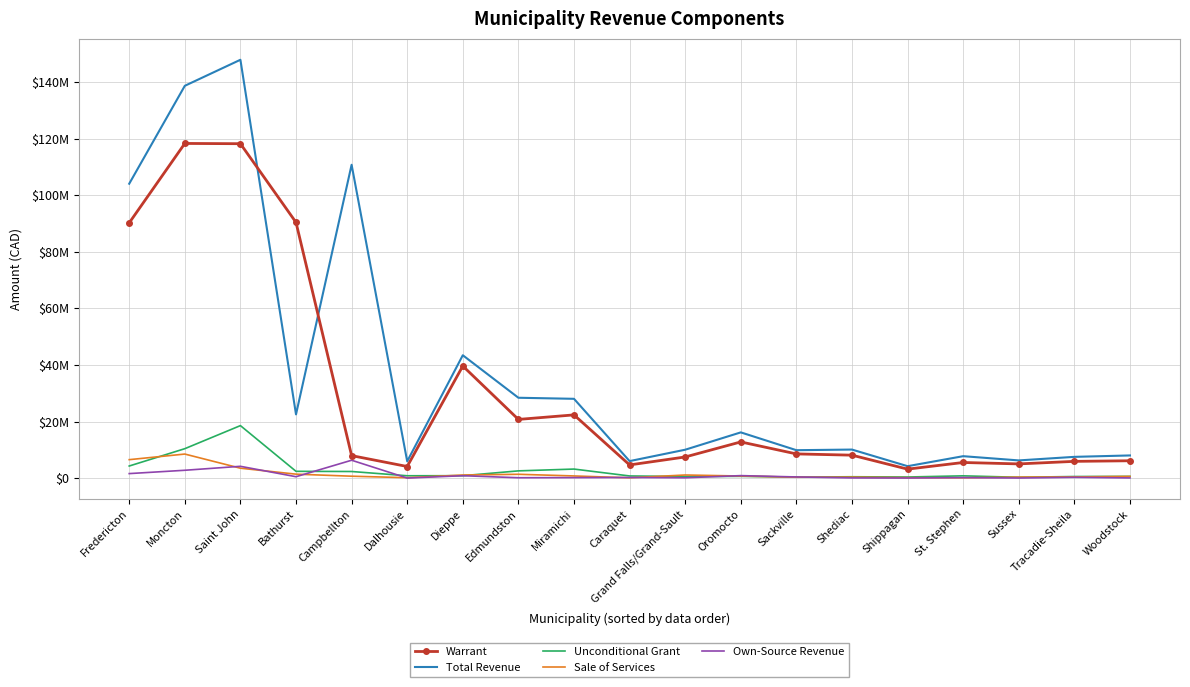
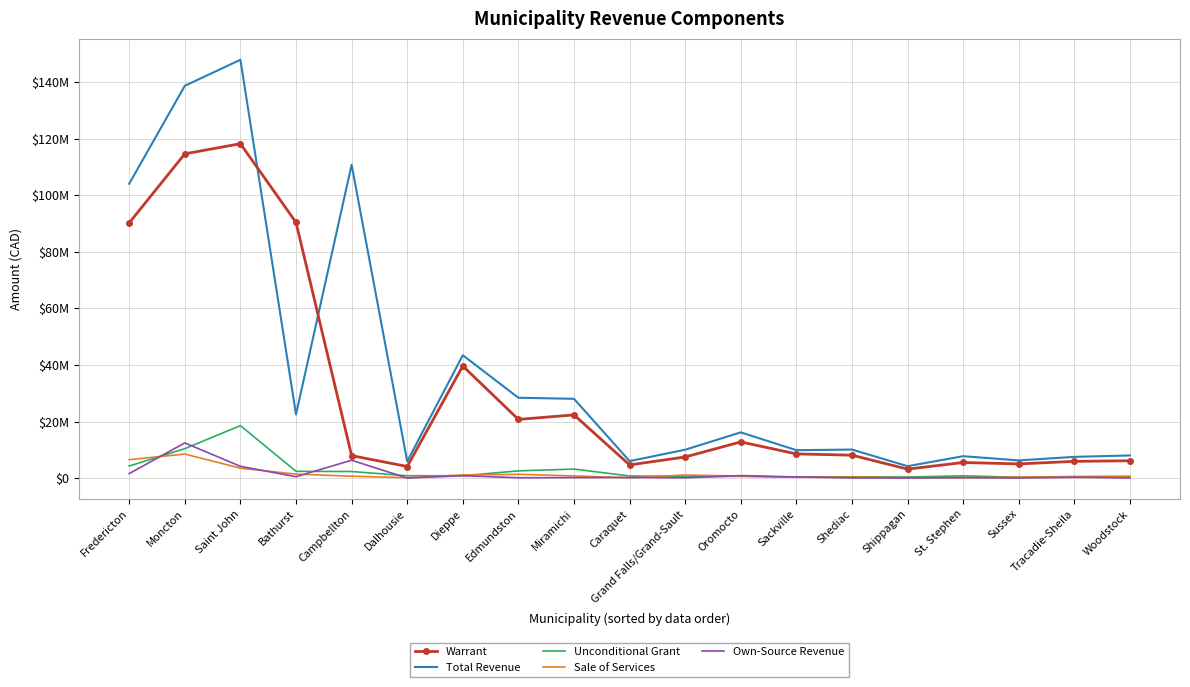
Warrant, Moncton: $118000000 -> $115000000
Own-Source Revenue, Moncton: $3000000 -> $12000000
